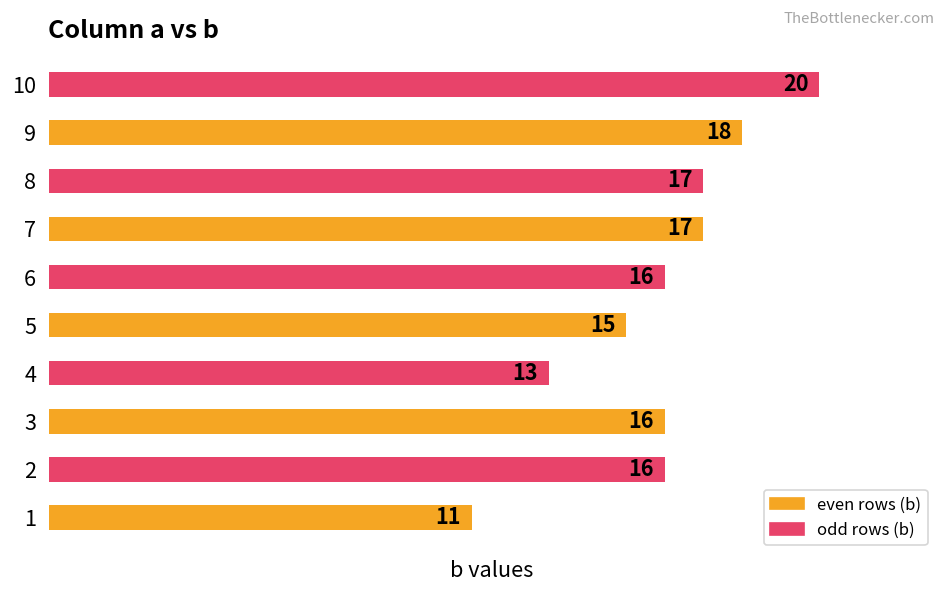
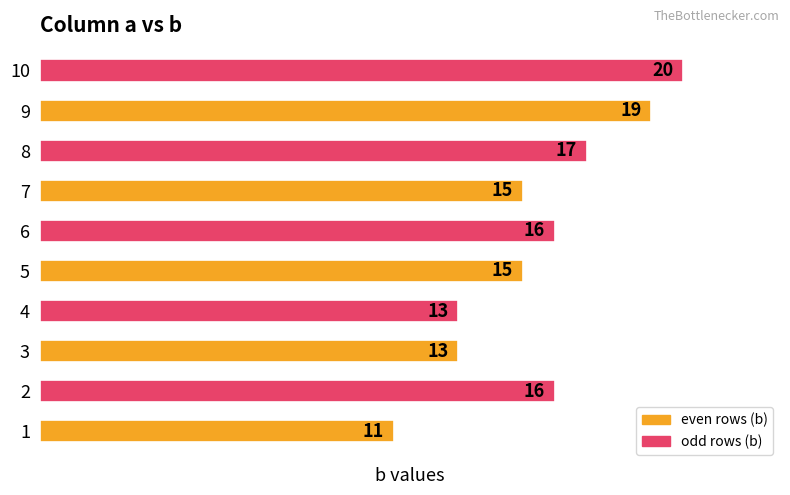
9: 18 -> 19
7: 17 -> 15
3: 16 -> 13
